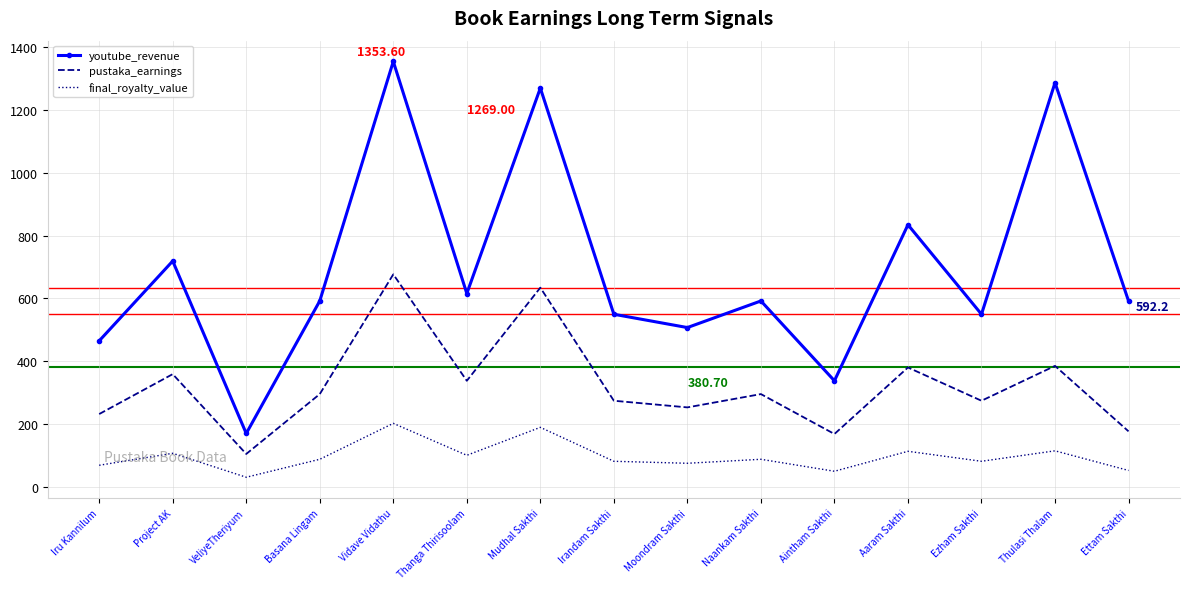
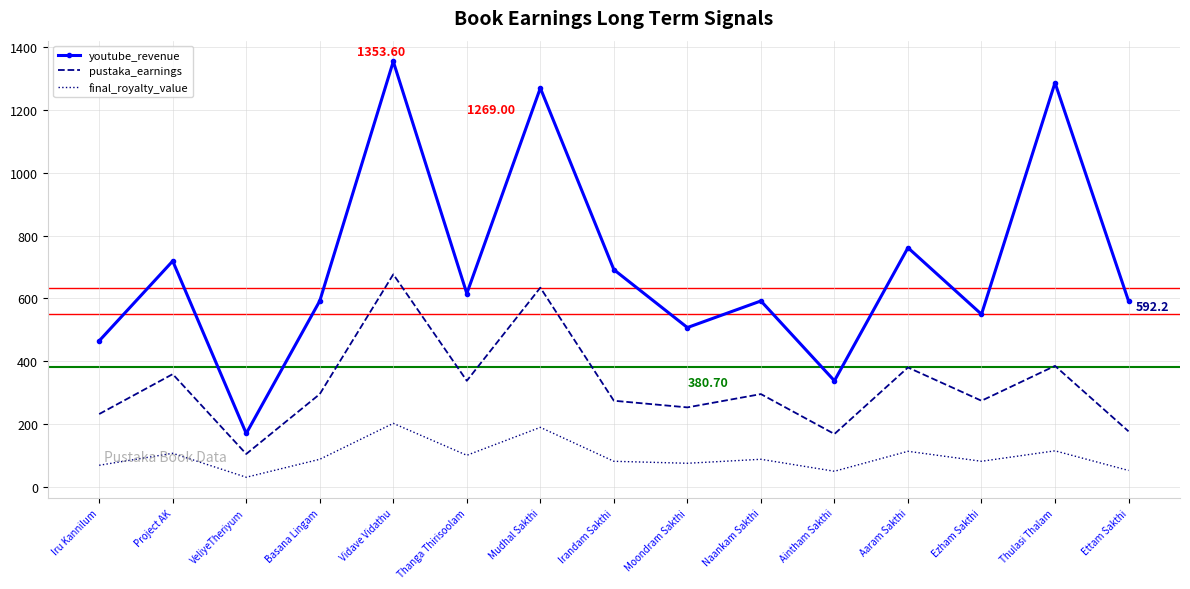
youtube_revenue, Irandam Sakthi: 550 -> 690
youtube_revenue, Aaram Sakthi: 830 -> 760
